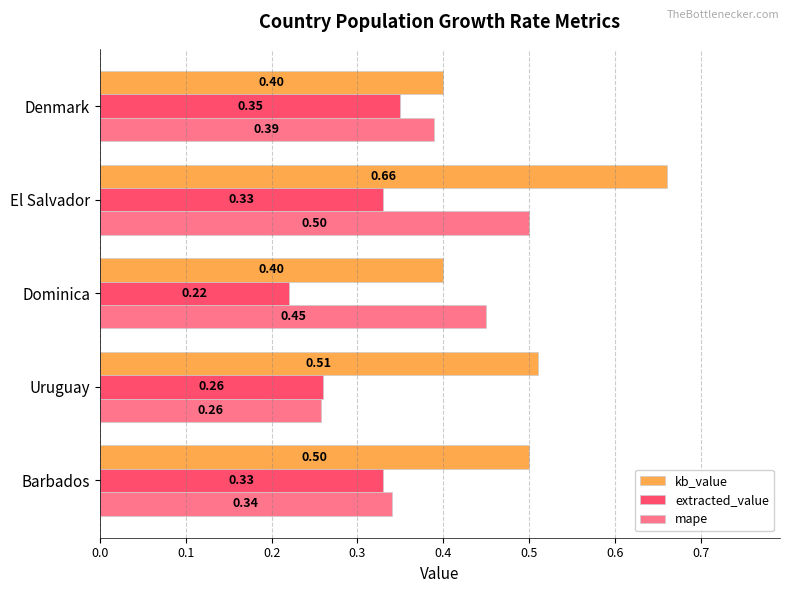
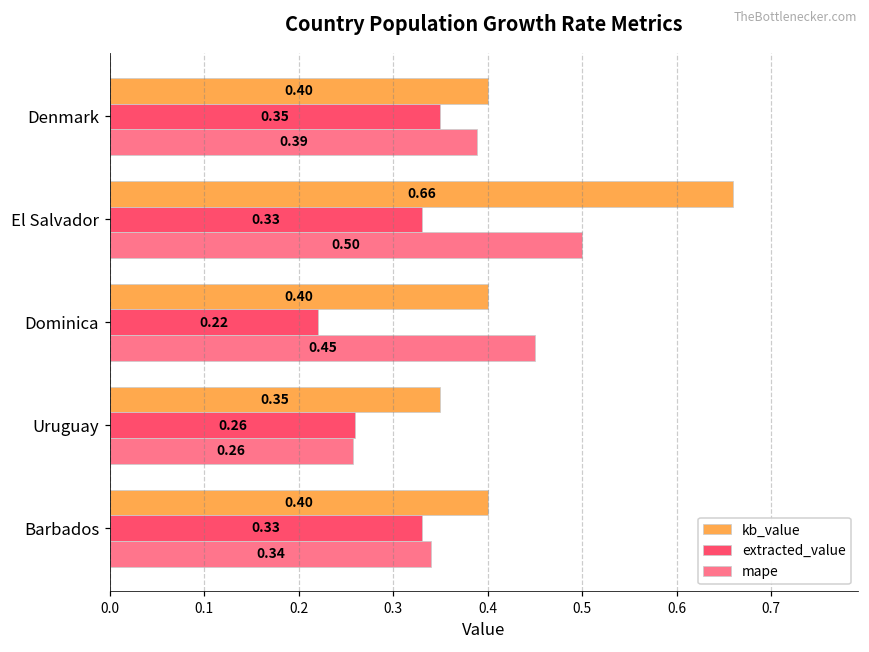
kb_value, Uruguay: 0.51 -> 0.35
kb_value, Barbados: 0.50 -> 0.40
